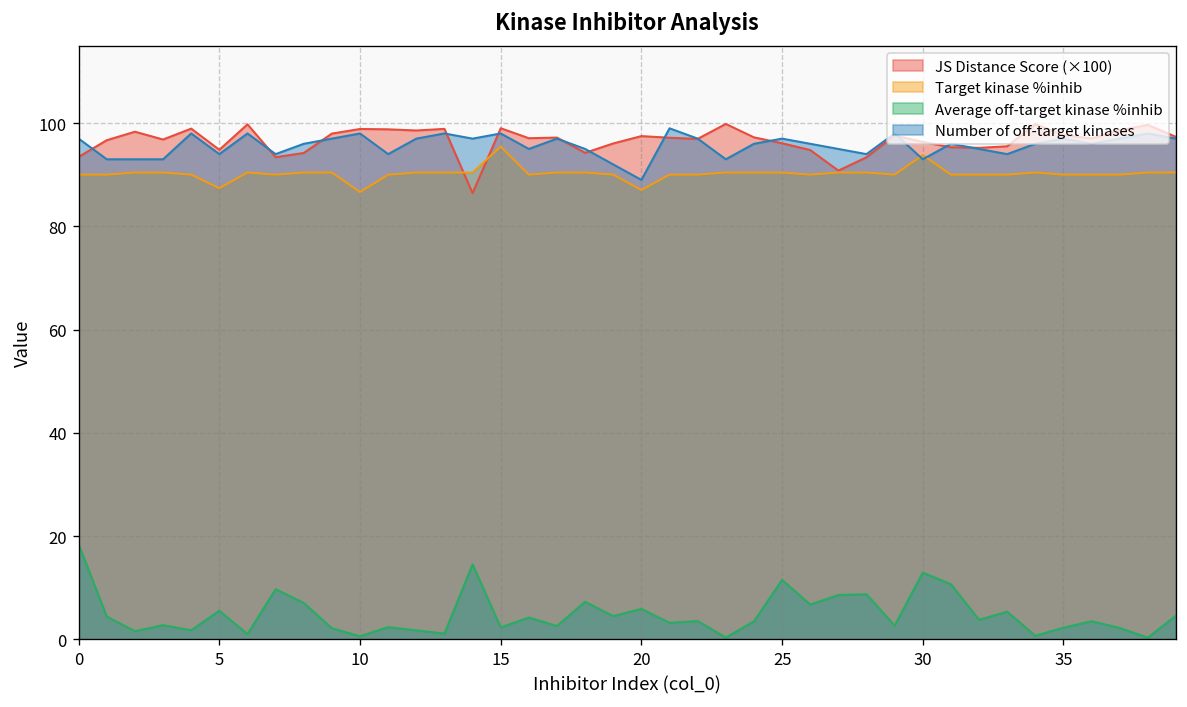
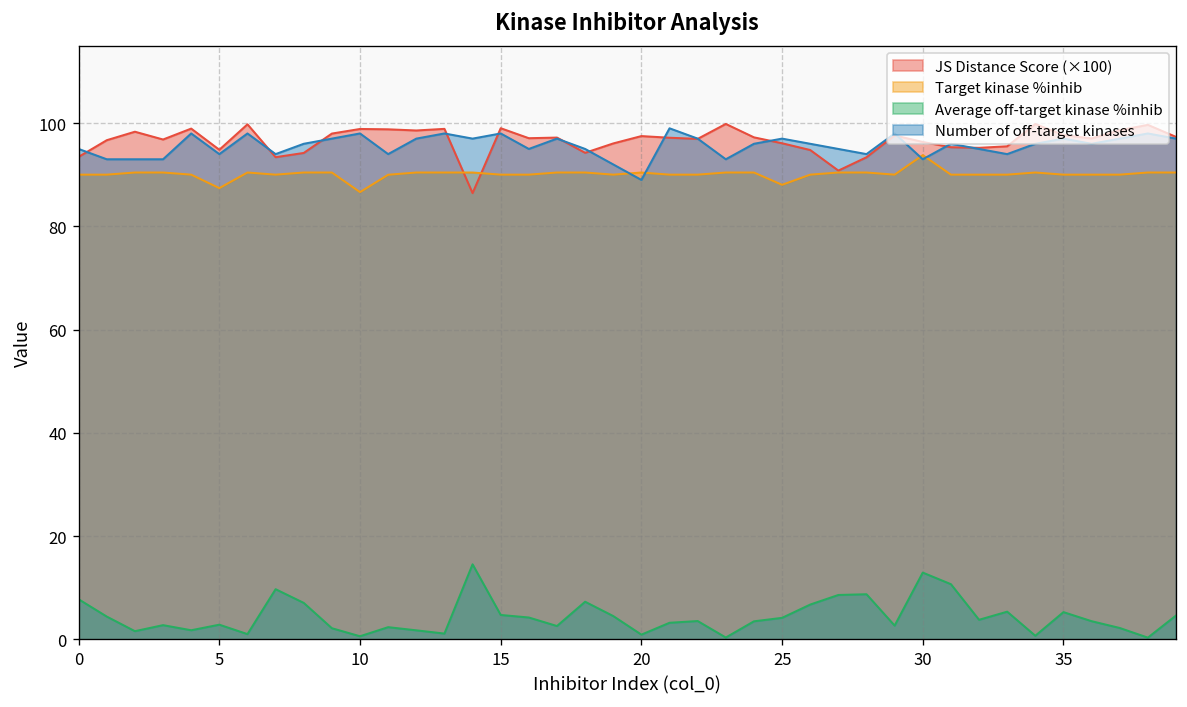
Average off-target kinase %inhib, 0: 18 -> 8
Number of off-target kinases, 0: 97 -> 95
Average off-target kinase %inhib, 5: 6 -> 3
Target kinase %inhib, 15: 95 -> 90
Average off-target kinase %inhib, 15: 2 -> 5
Target kinase %inhib, 20: 87 -> 90
Average off-target kinase %inhib, 20: 6 -> 1
Target kinase %inhib, 25: 90 -> 88
Average off-target kinase %inhib, 25: 12 -> 4
Average off-target kinase %inhib, 35: 2 -> 5
